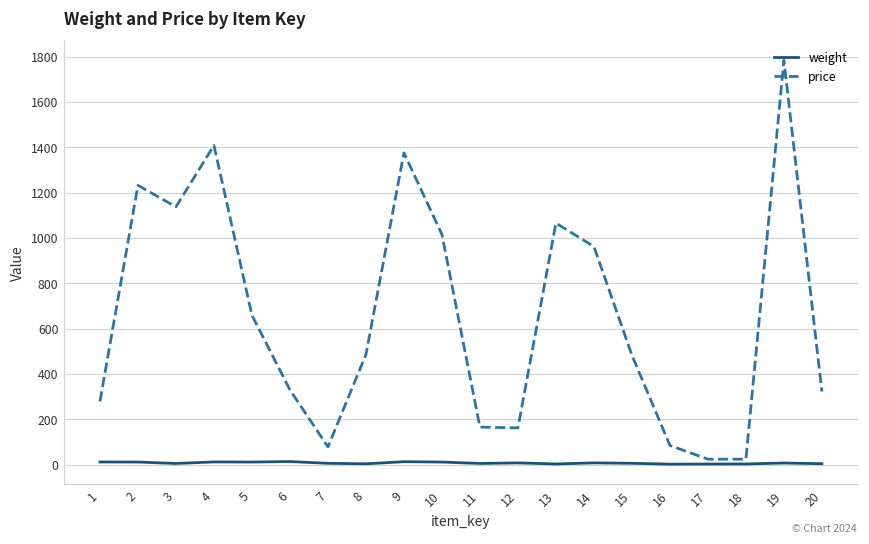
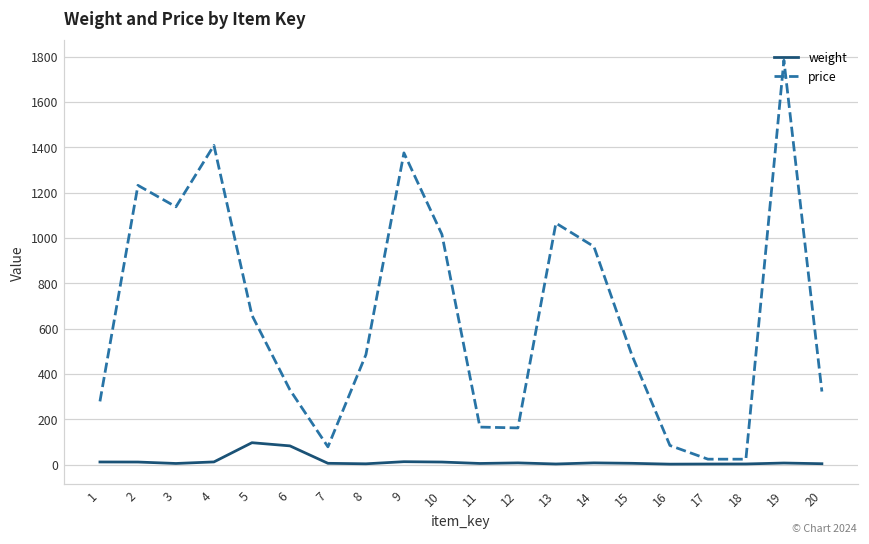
weight, 5: 10 -> 100
weight, 6: 10 -> 80
